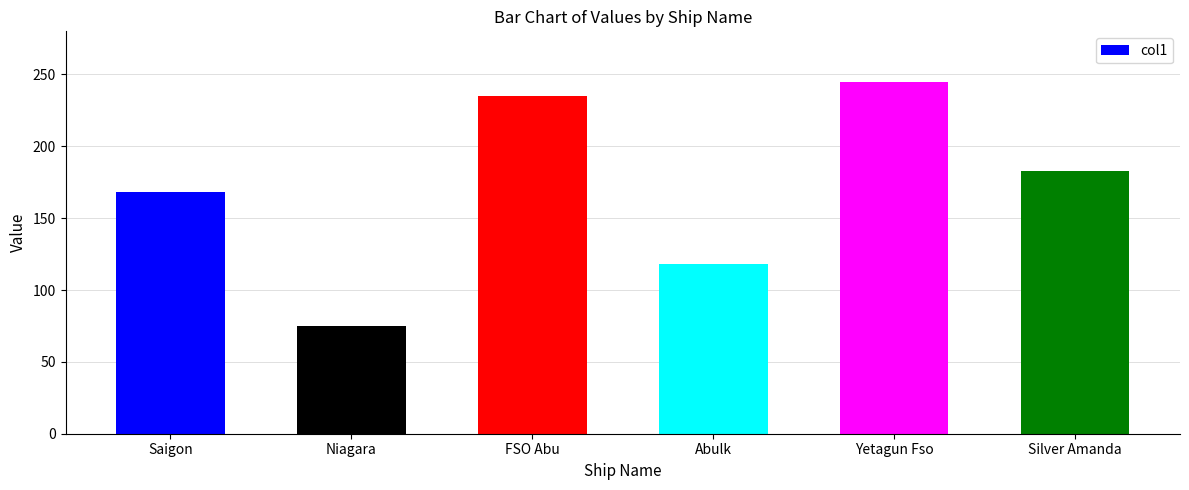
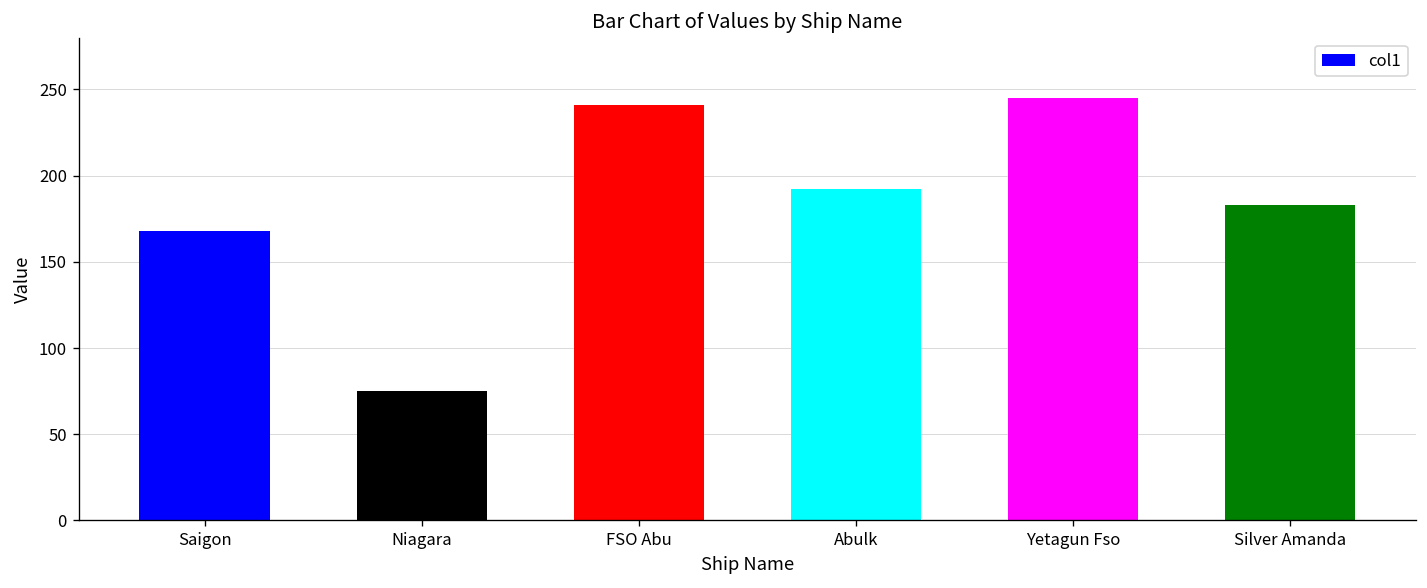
FSO Abu: 235 -> 241
Abulk: 118 -> 192
